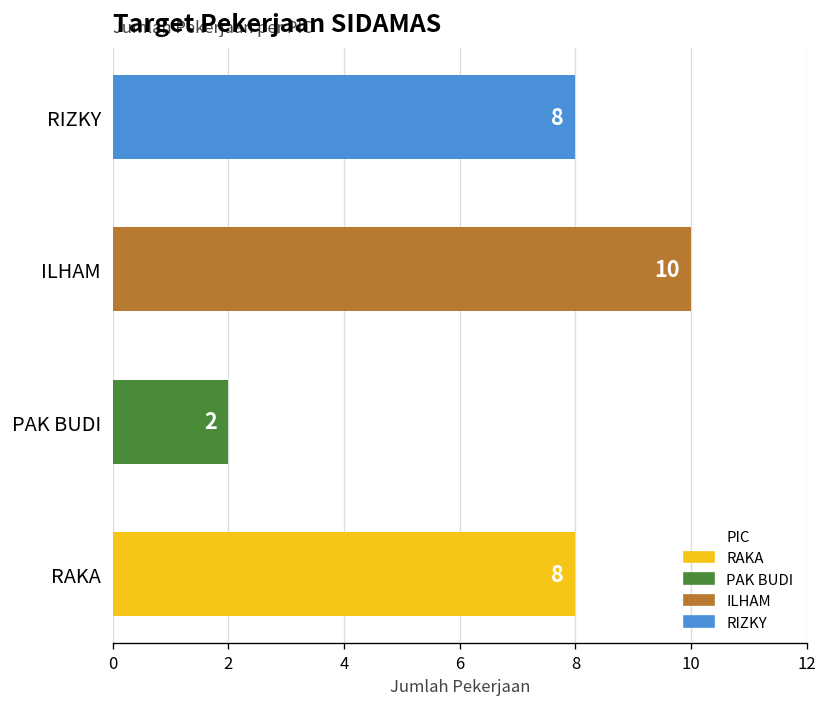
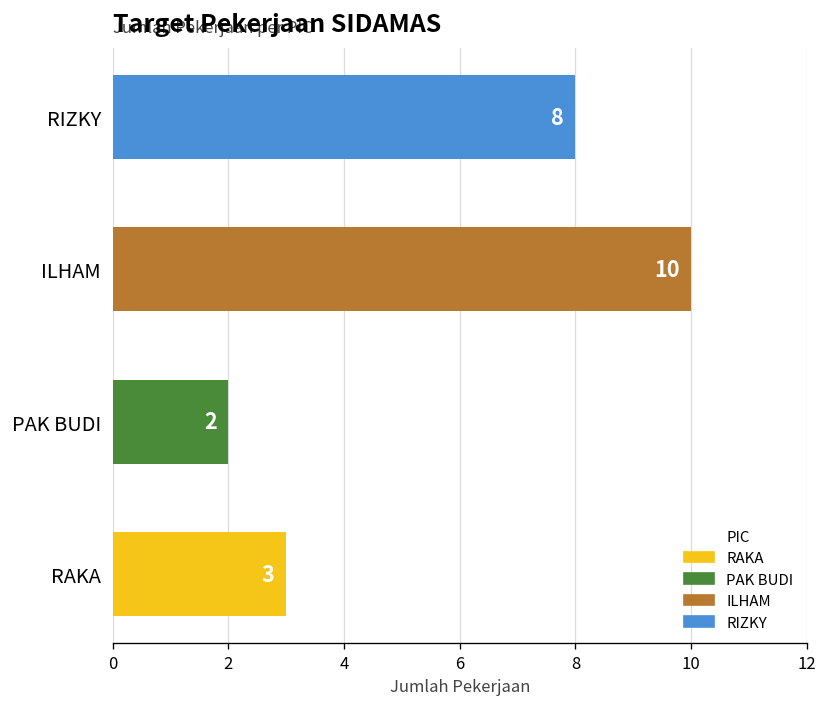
RAKA: 8 -> 3
